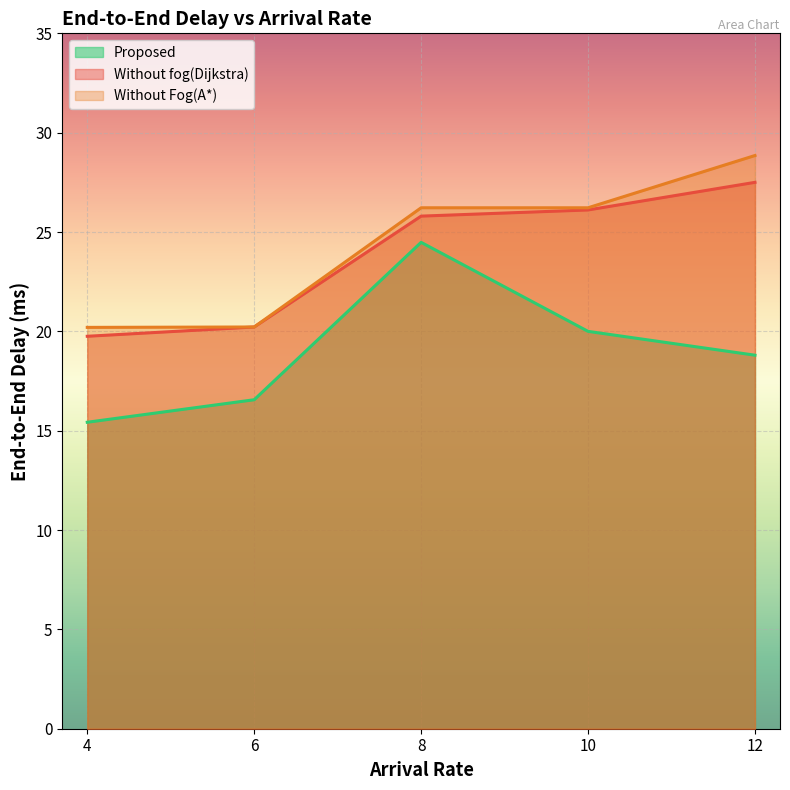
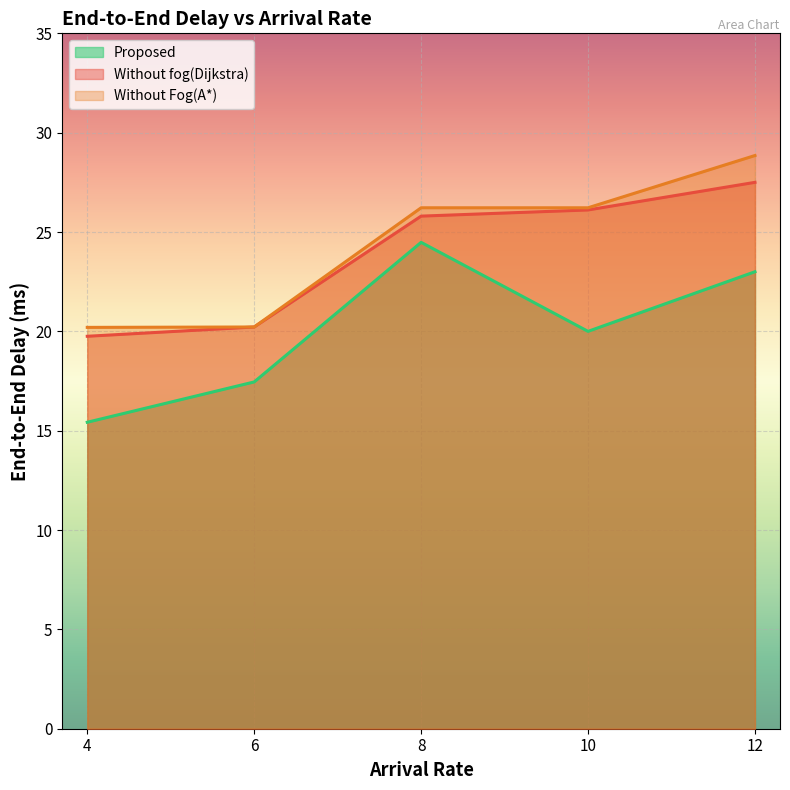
Proposed, 6: 16.6 -> 17.5
Proposed, 12: 18.8 -> 23.0
